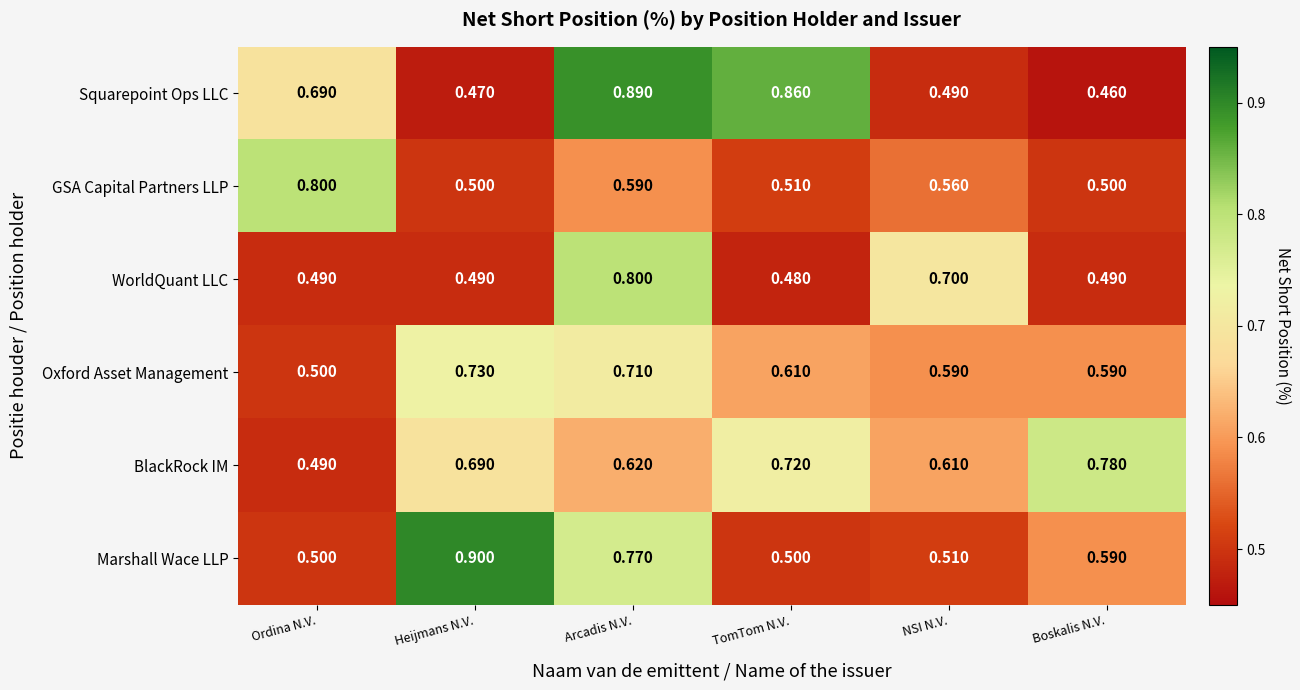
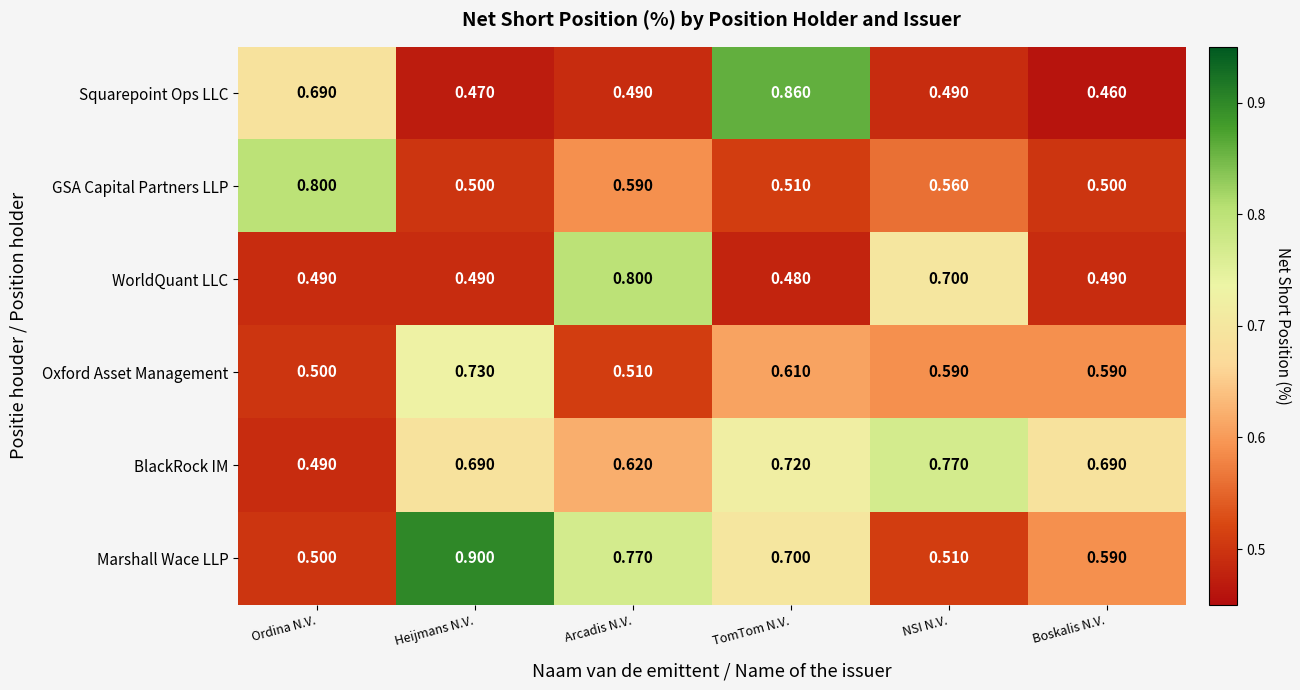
Squarepoint Ops LLC, Arcadis N.V.: 0.890 -> 0.490
Oxford Asset Management, Arcadis N.V.: 0.710 -> 0.510
BlackRock IM, NSI N.V.: 0.610 -> 0.770
BlackRock IM, Boskalis N.V.: 0.780 -> 0.690
Marshall Wace LLP, TomTom N.V.: 0.500 -> 0.700
